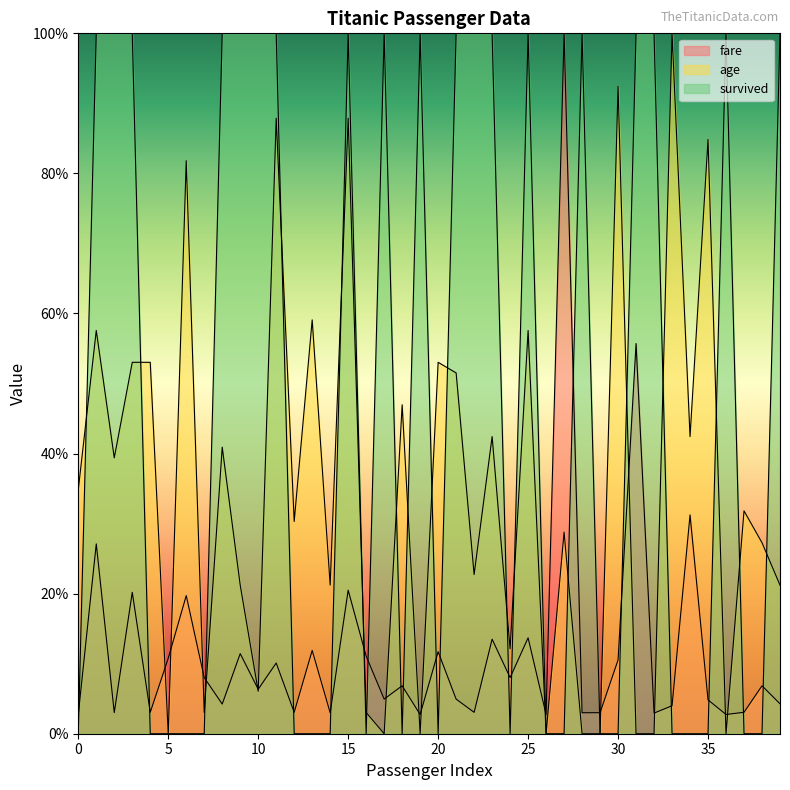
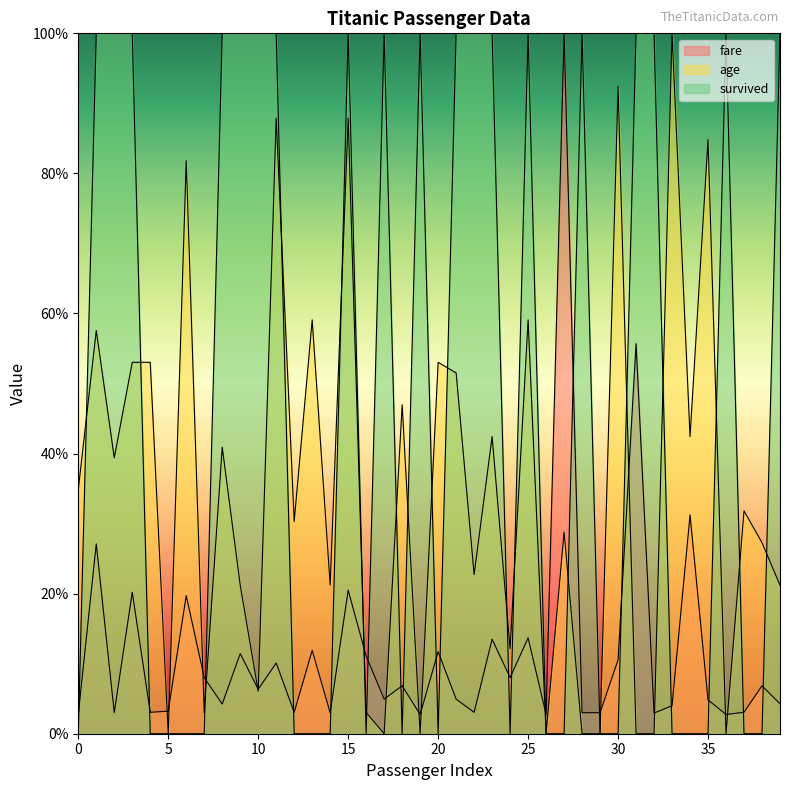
fare, 5: 11% -> 3%
age, 25: 58% -> 59%
